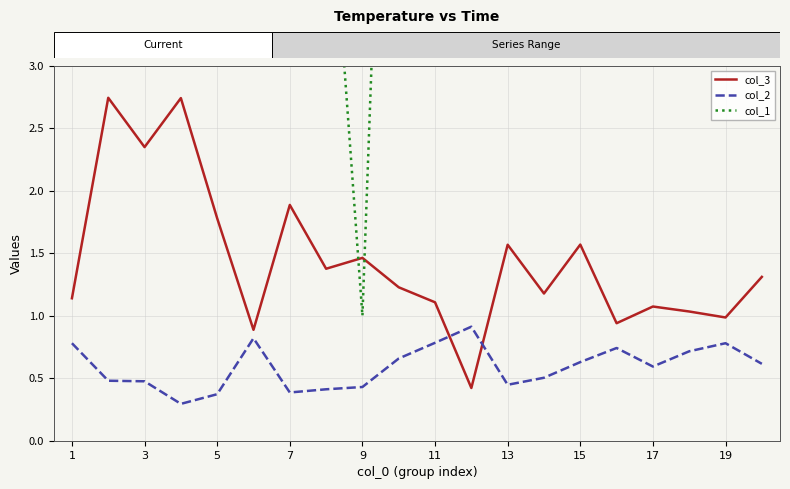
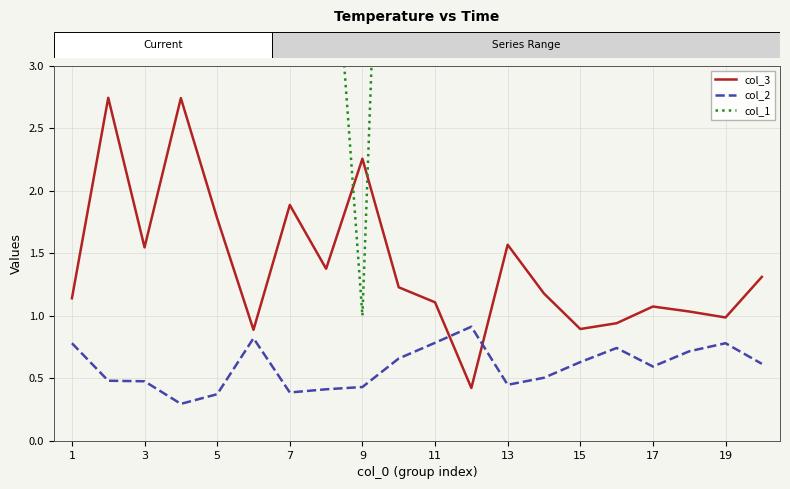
col_3, 3: 2.35 -> 1.55
col_3, 9: 1.46 -> 2.26
col_3, 15: 1.57 -> 0.89
